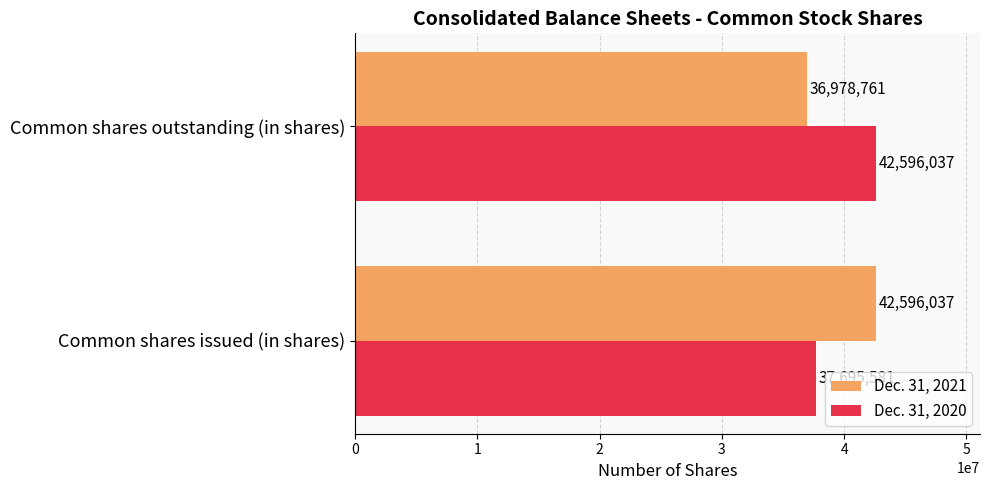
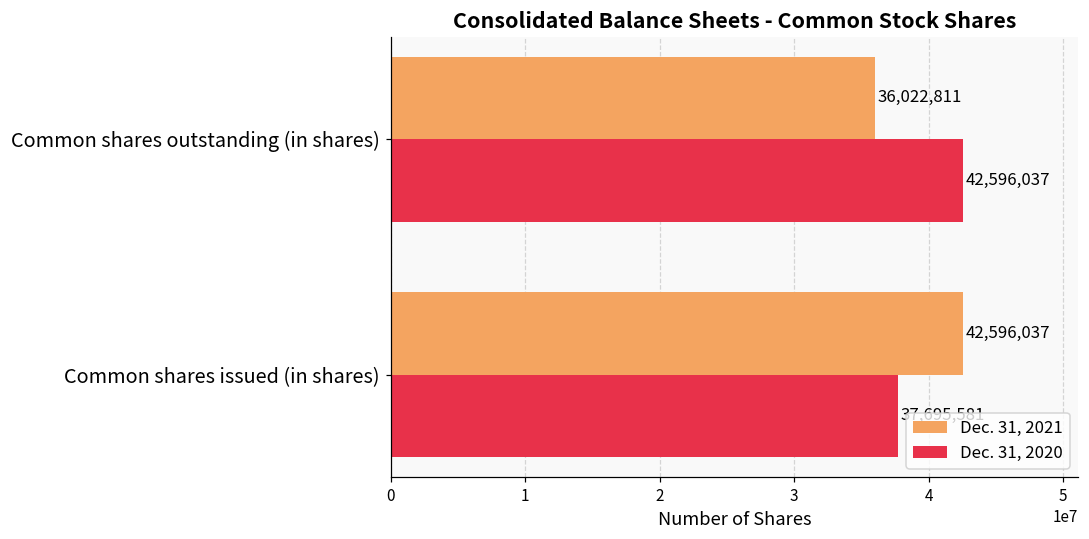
Dec. 31, 2021, Common shares outstanding (in shares): 36,978,761 -> 36,022,811
